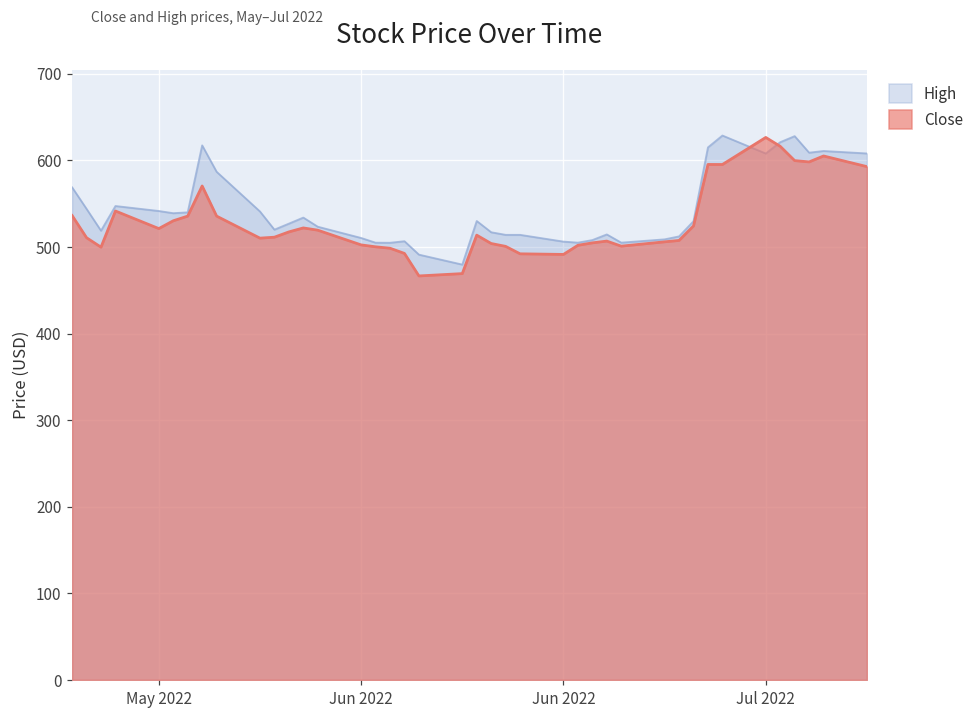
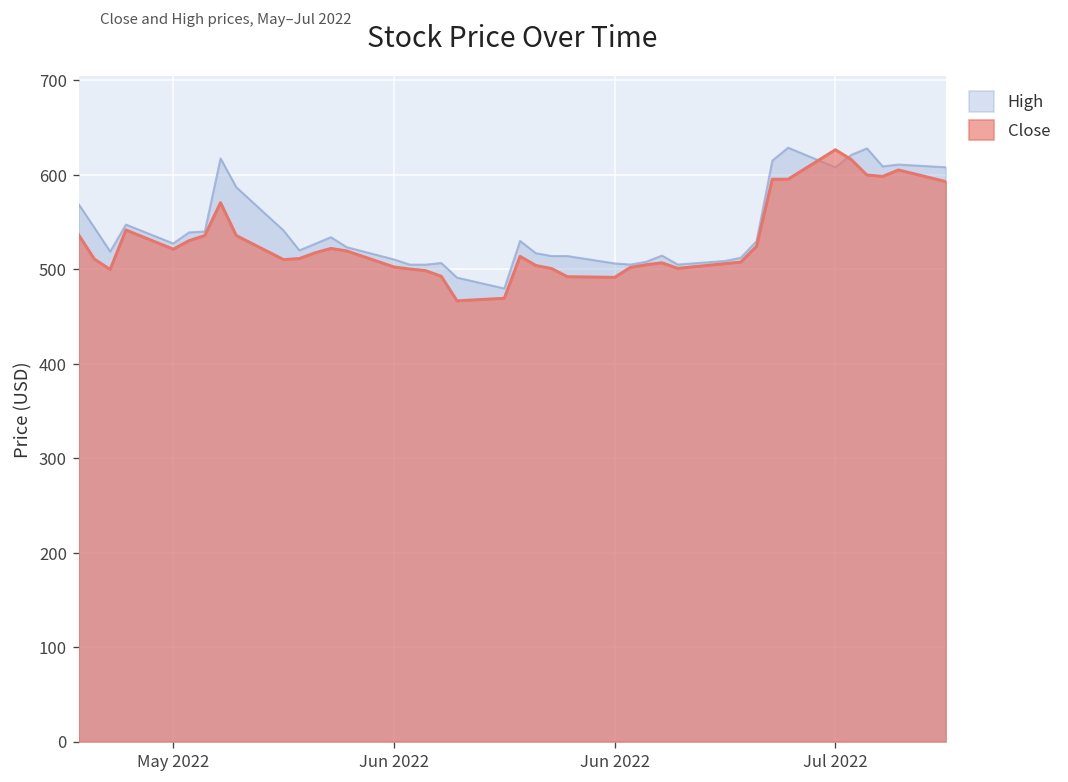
High, May 2022: 540 -> 530
